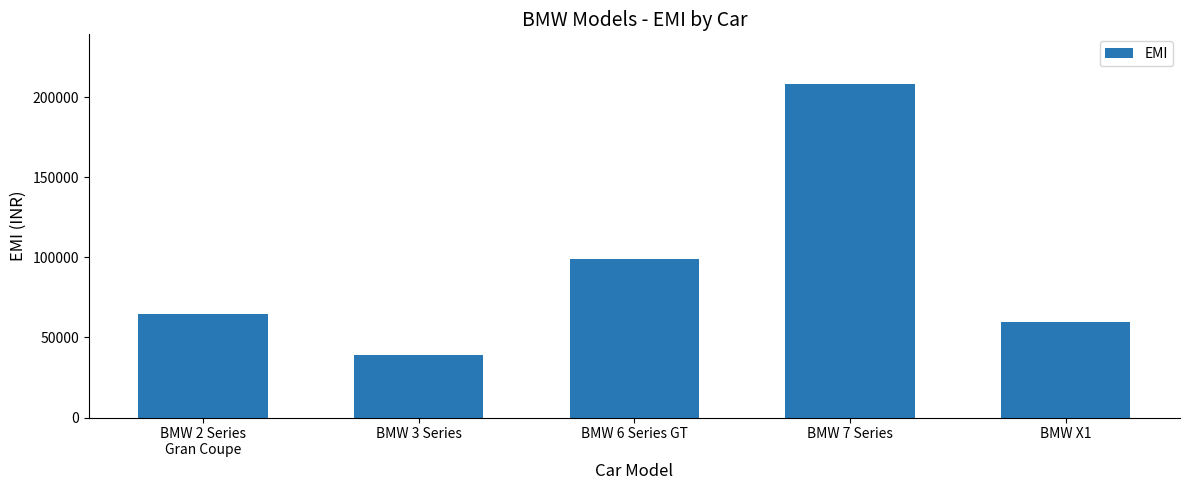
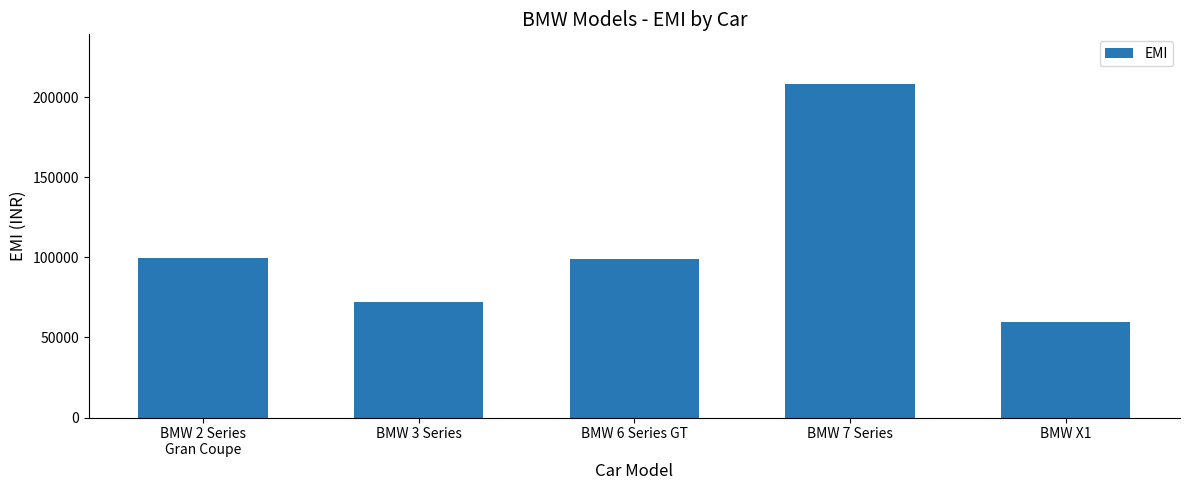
BMW 2 Series Gran Coupe: 64000 -> 100000
BMW 3 Series: 39000 -> 72000
